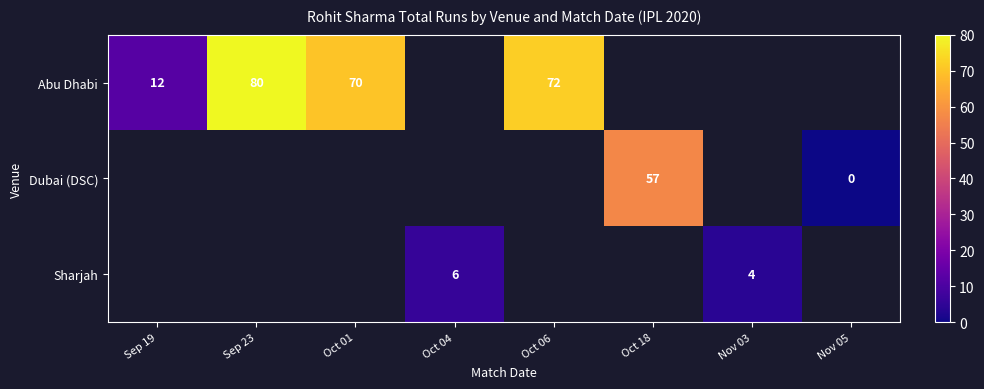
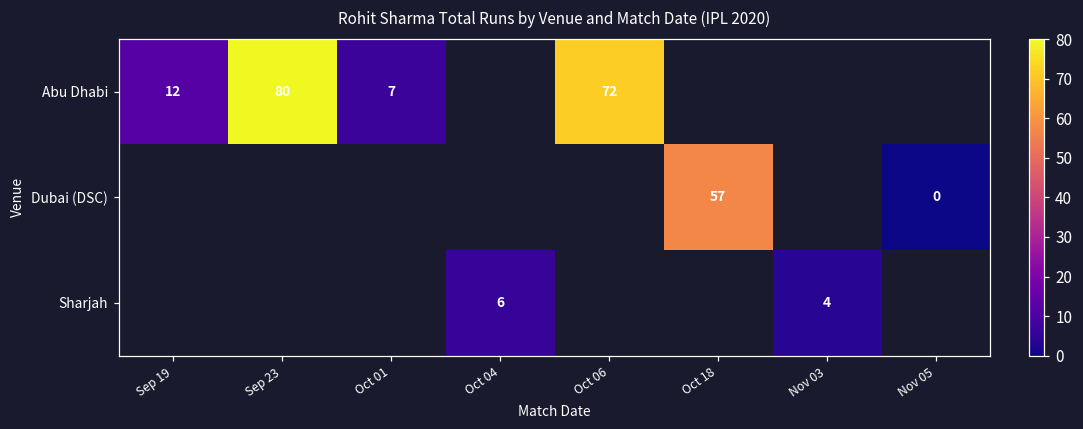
Abu Dhabi, Oct 01: 70 -> 7
